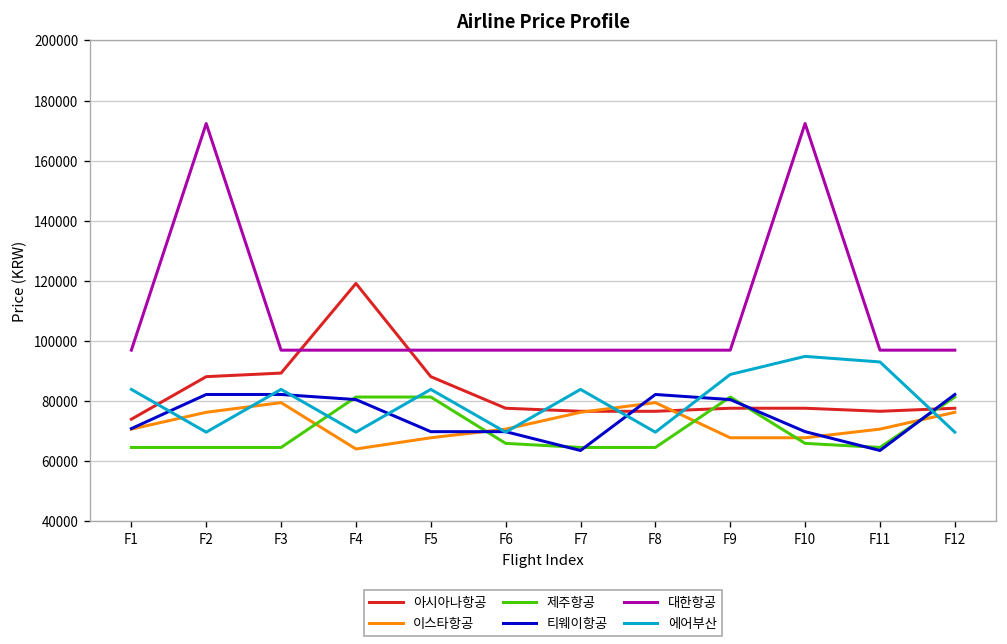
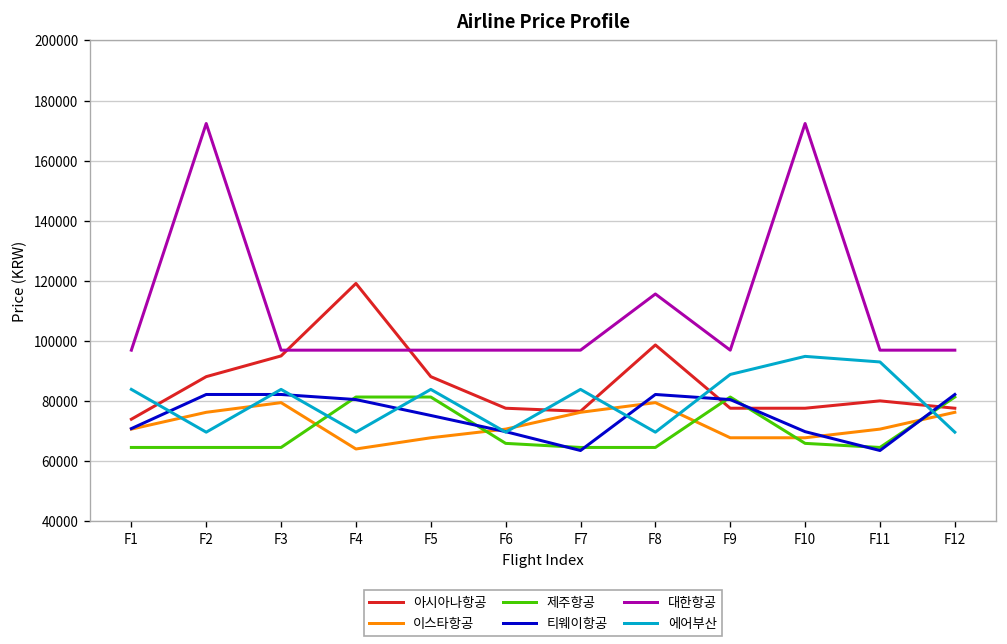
아시아나항공, F3: 89000 -> 95000
티웨이항공, F5: 70000 -> 75000
아시아나항공, F8: 77000 -> 99000
대한항공, F8: 97000 -> 116000
아시아나항공, F11: 77000 -> 80000
